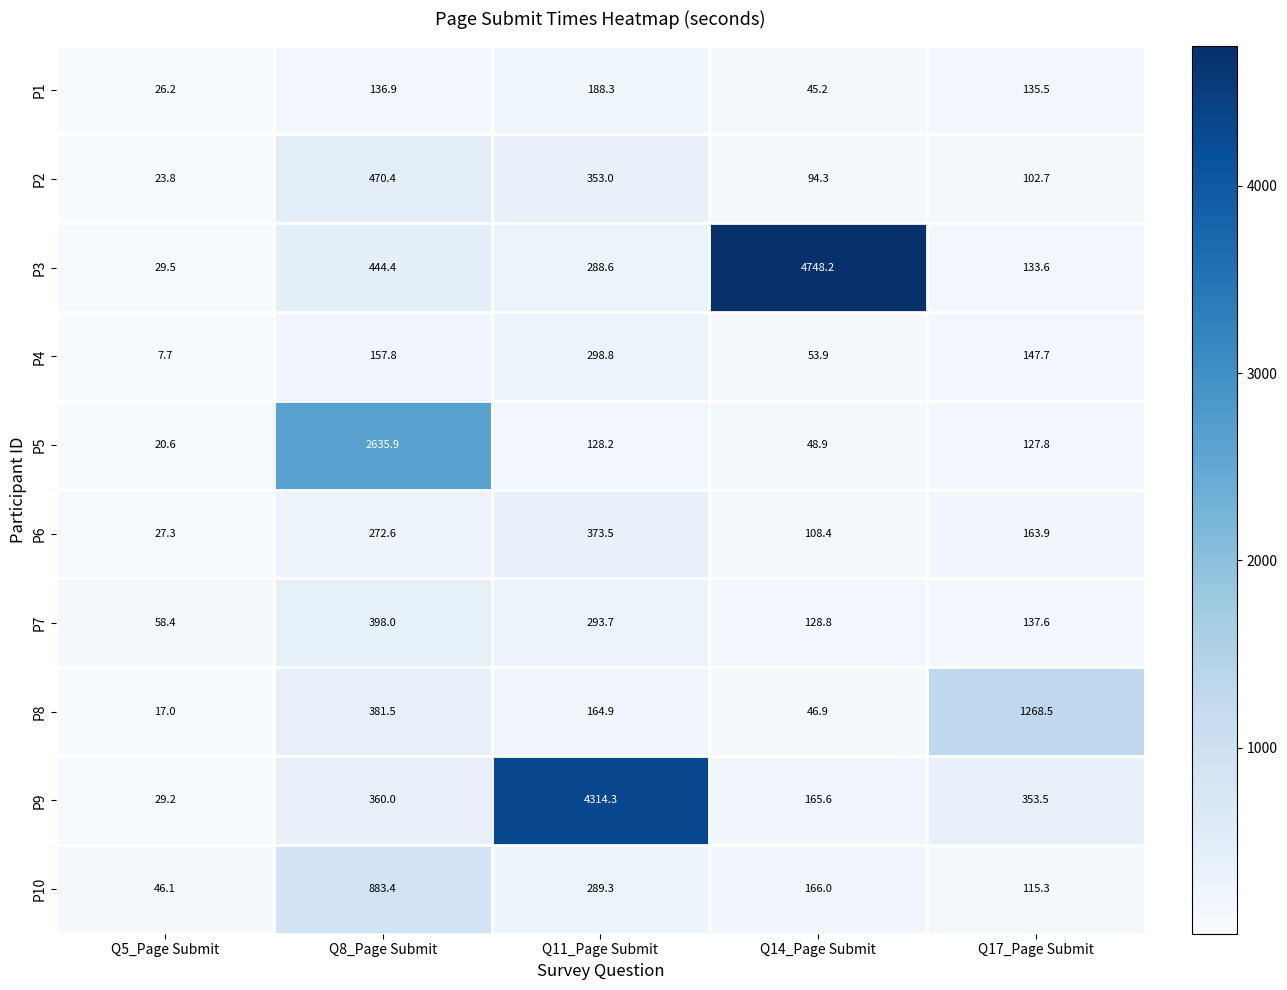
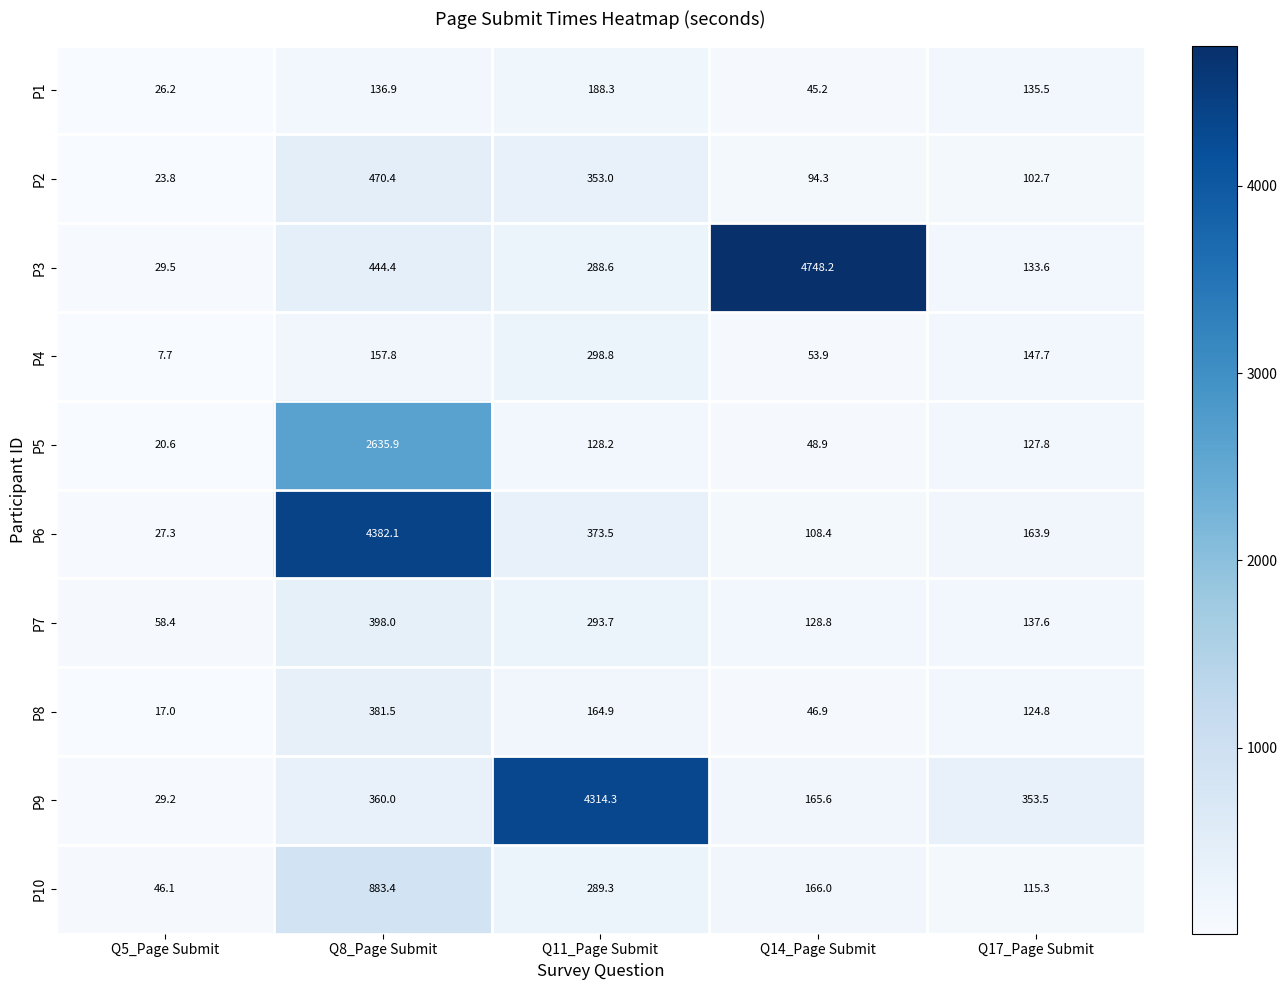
P6, Q8_Page Submit: 272.6 -> 4382.1
P8, Q17_Page Submit: 1268.5 -> 124.8
